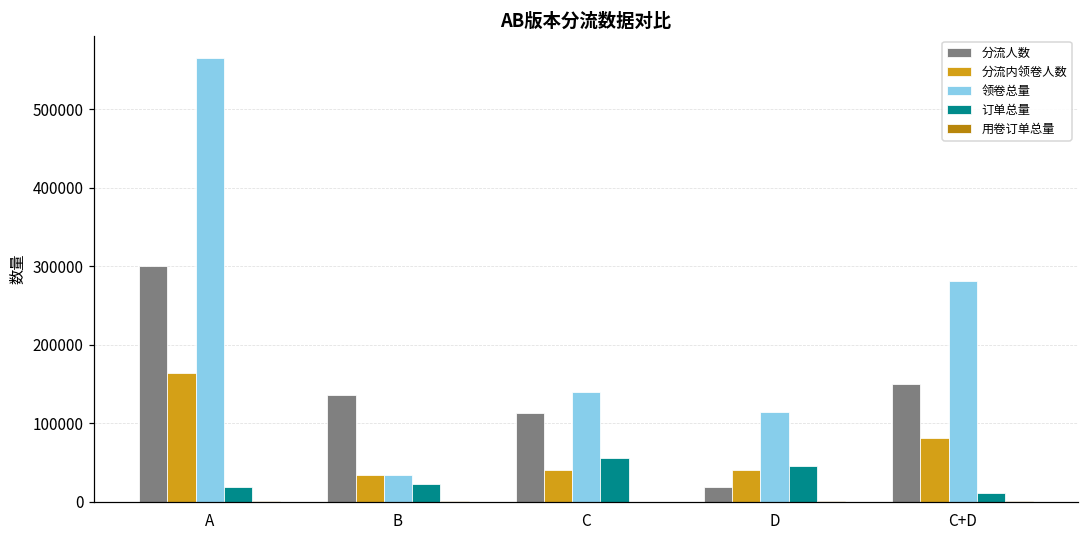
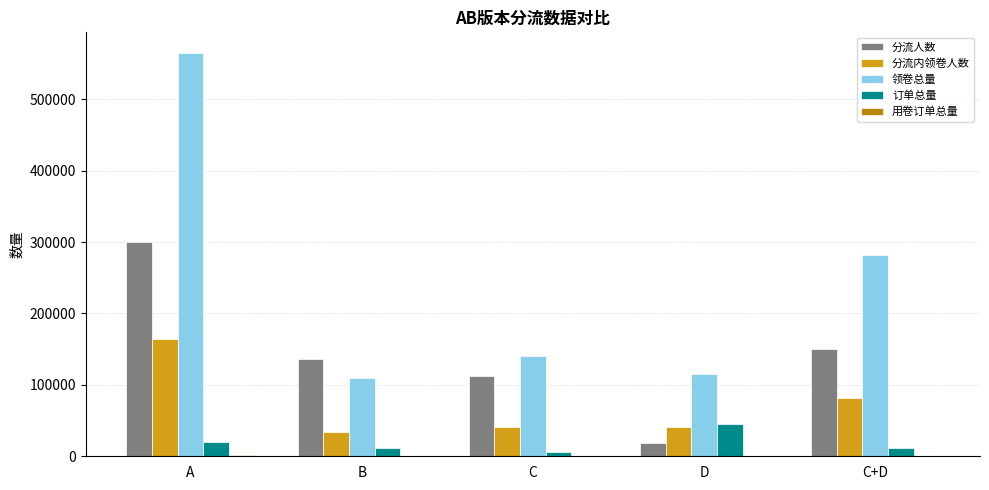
领卷总量, B: 30000 -> 110000
订单总量, B: 20000 -> 10000
订单总量, C: 60000 -> 10000
